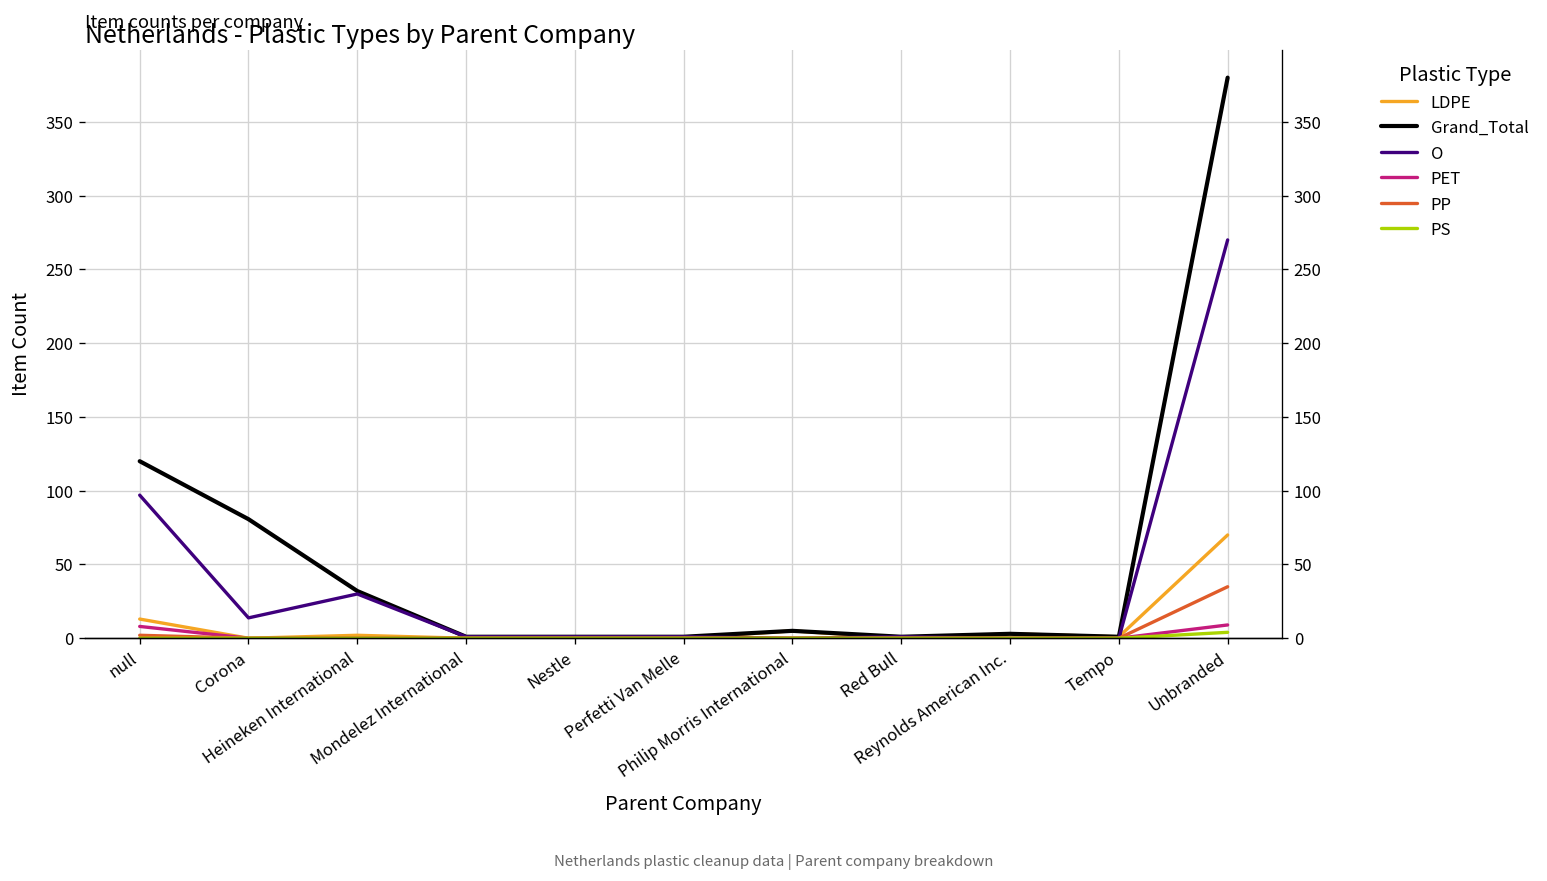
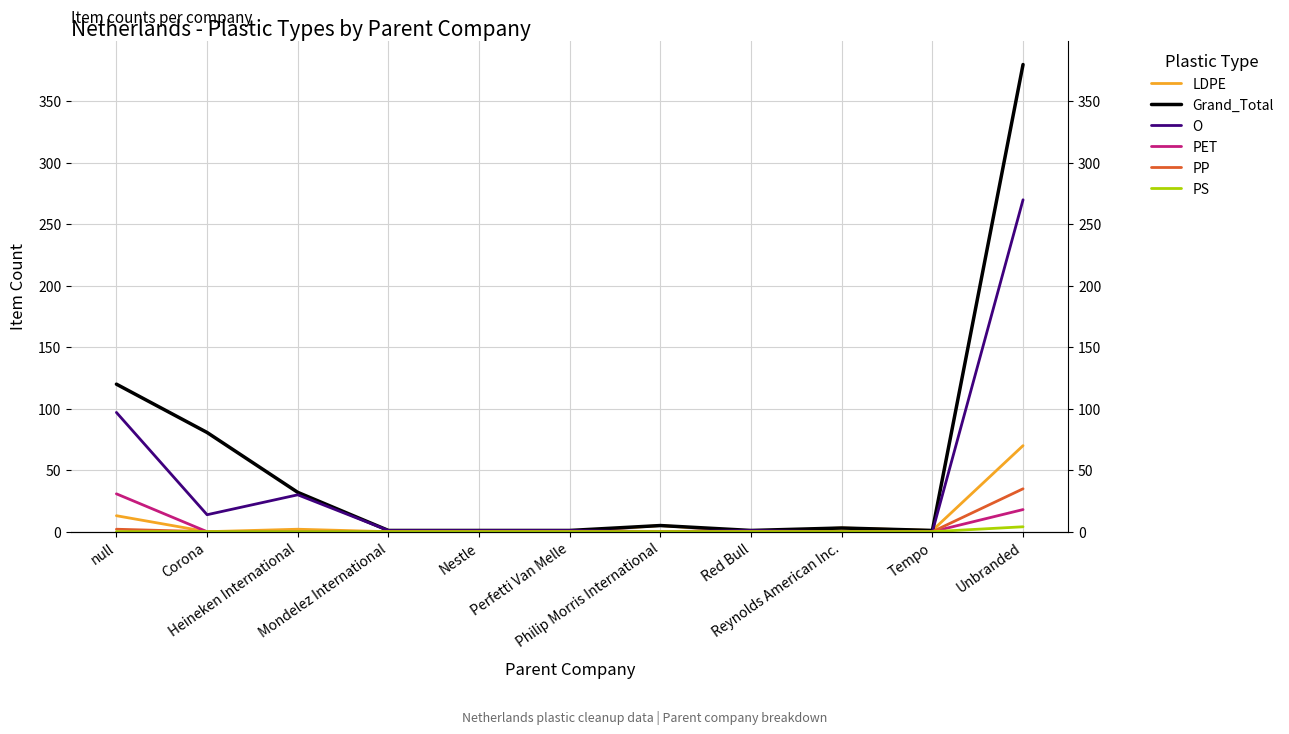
PET, null: 8 -> 31
PET, Unbranded: 9 -> 18
